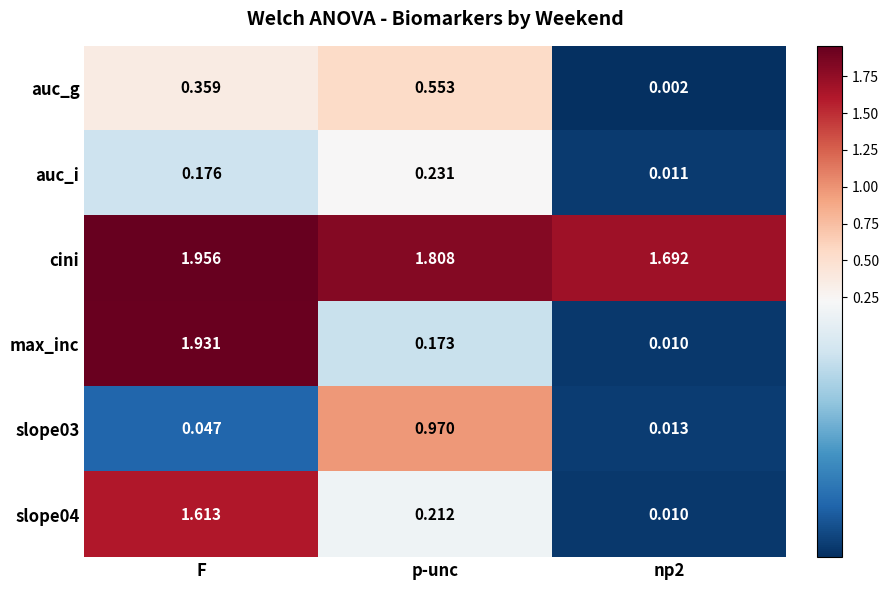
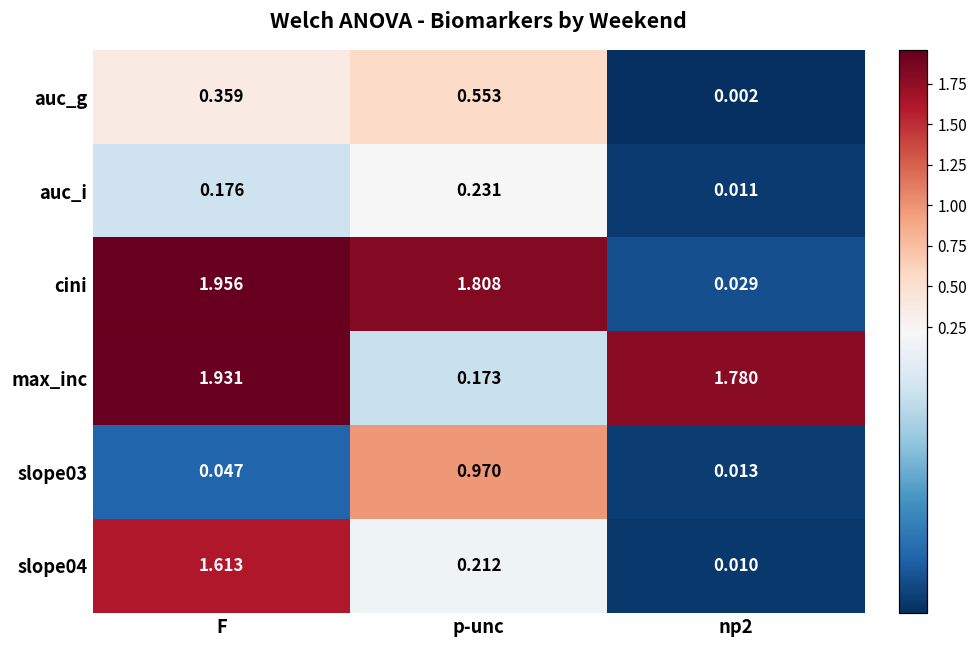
cini, np2: 1.692 -> 0.029
max_inc, np2: 0.010 -> 1.780
